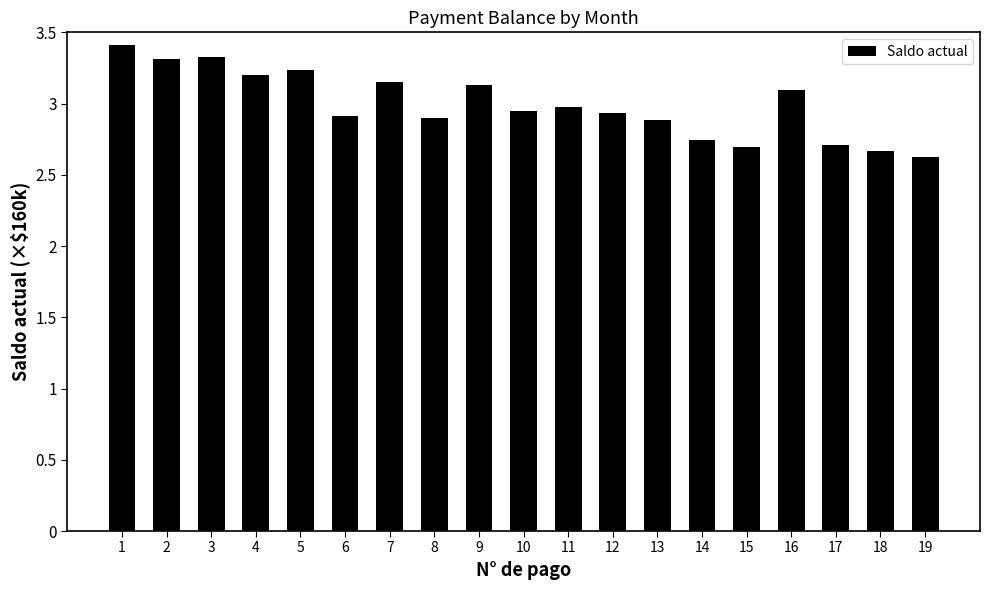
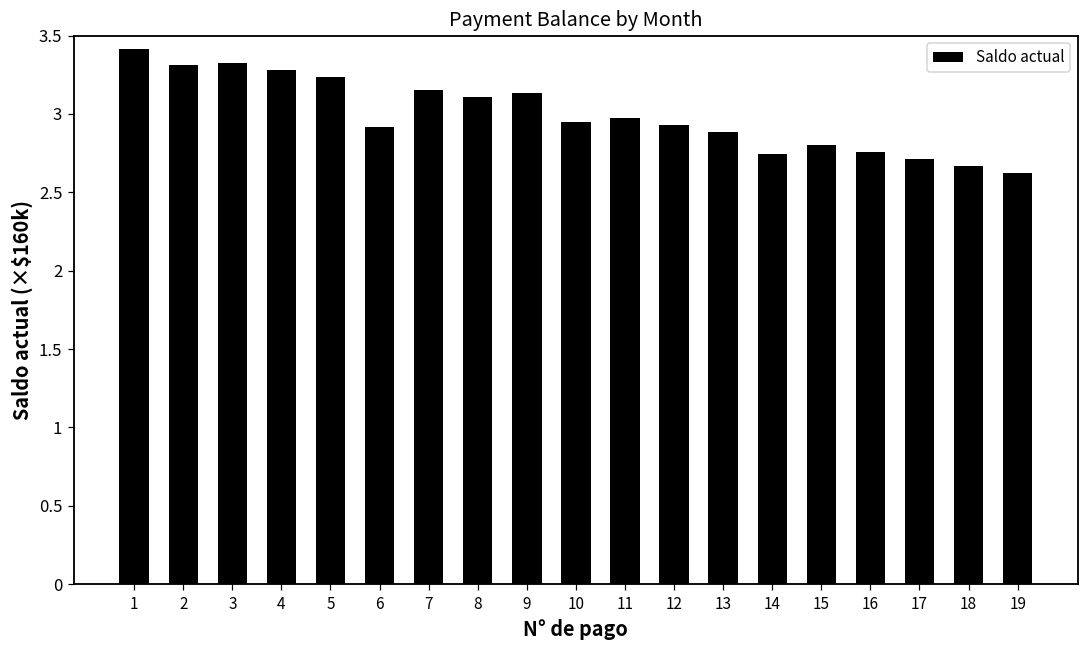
4: 3.20 -> 3.28
8: 2.90 -> 3.11
15: 2.69 -> 2.80
16: 3.10 -> 2.76
